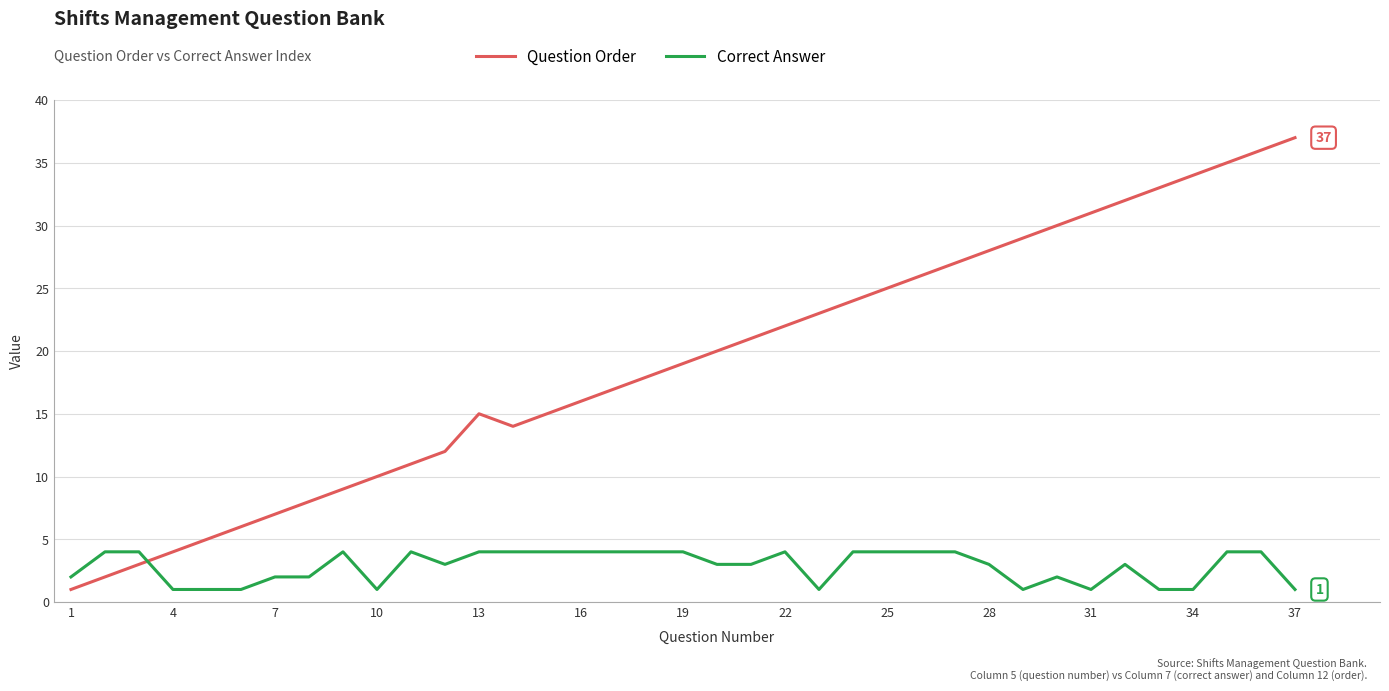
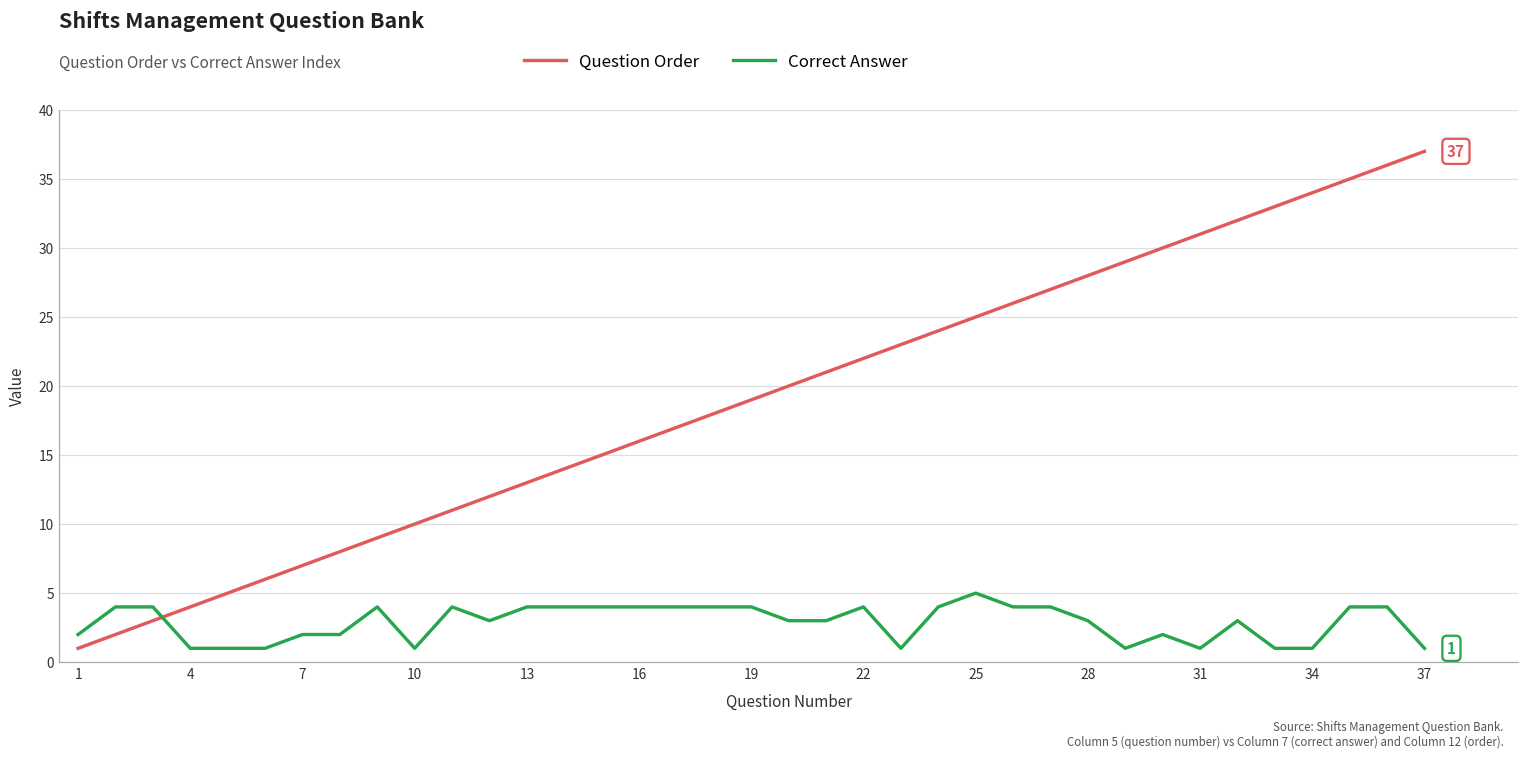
Question Order, 13: 15 -> 13
Correct Answer, 25: 4 -> 5
